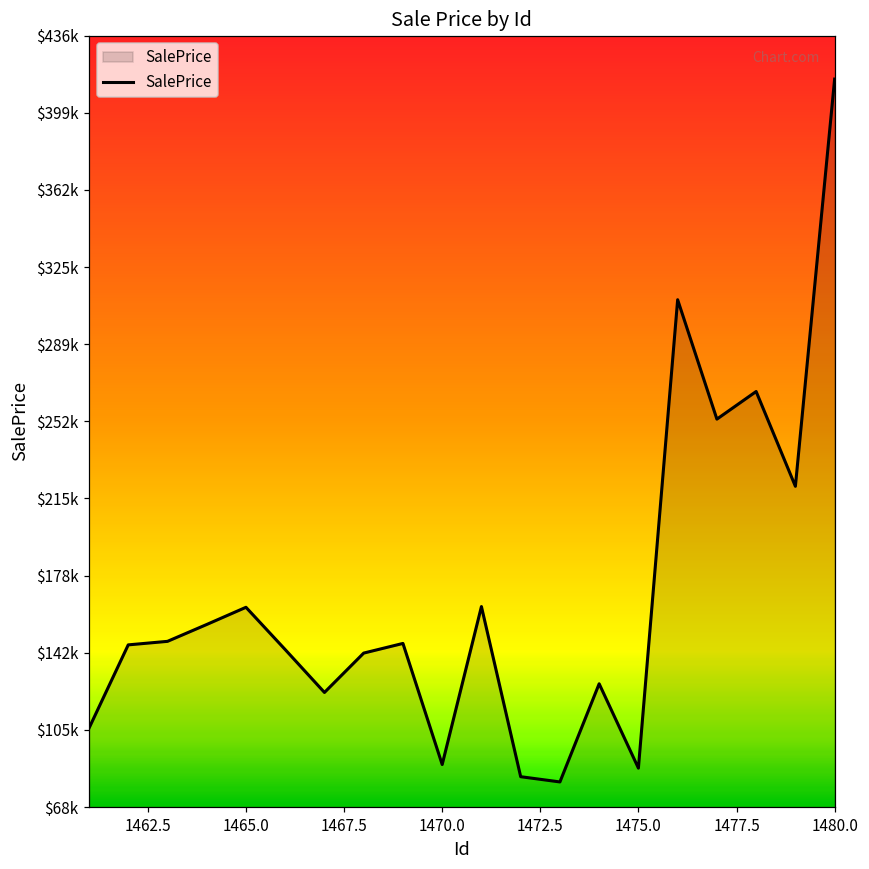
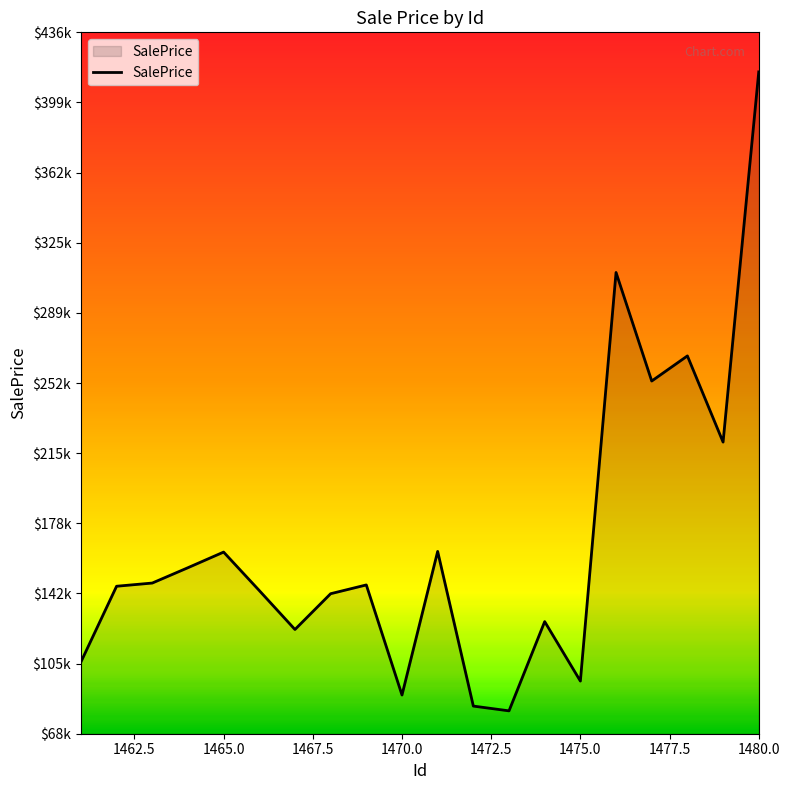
1475.0: $87000 -> $96000
